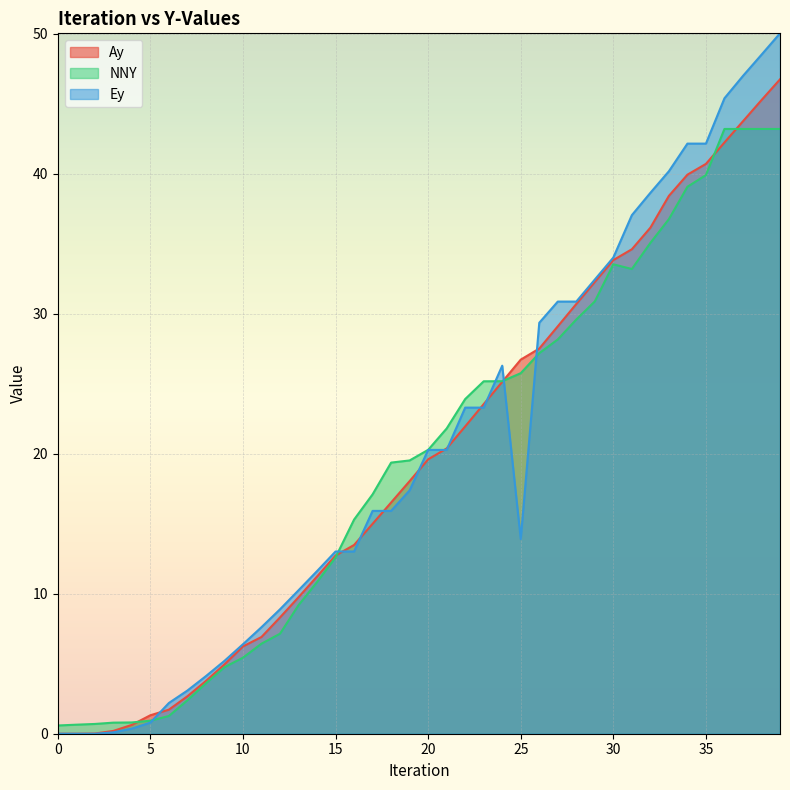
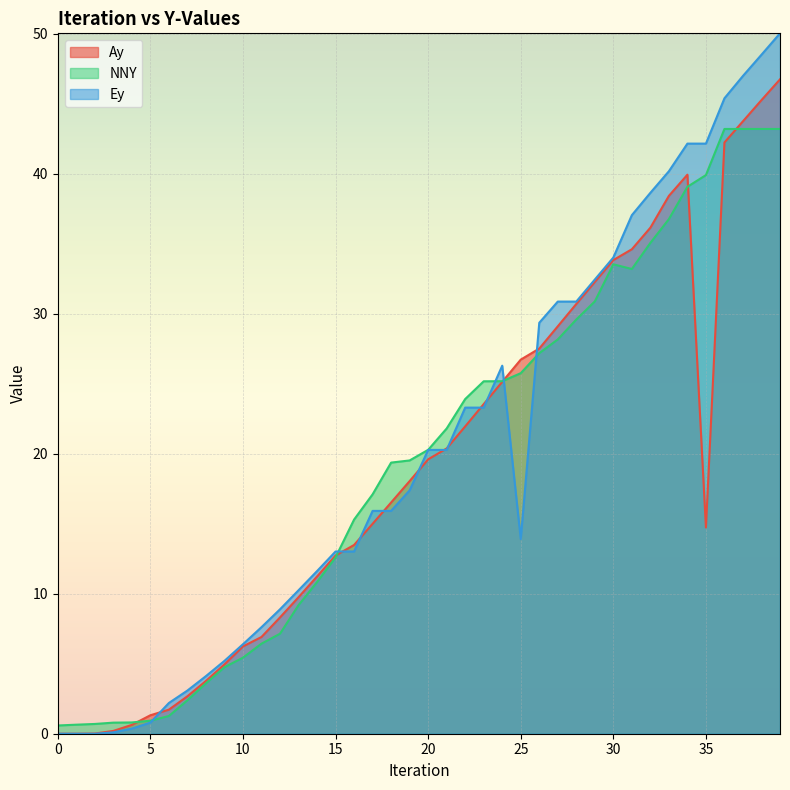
Ay, 35: 40.7 -> 14.7
